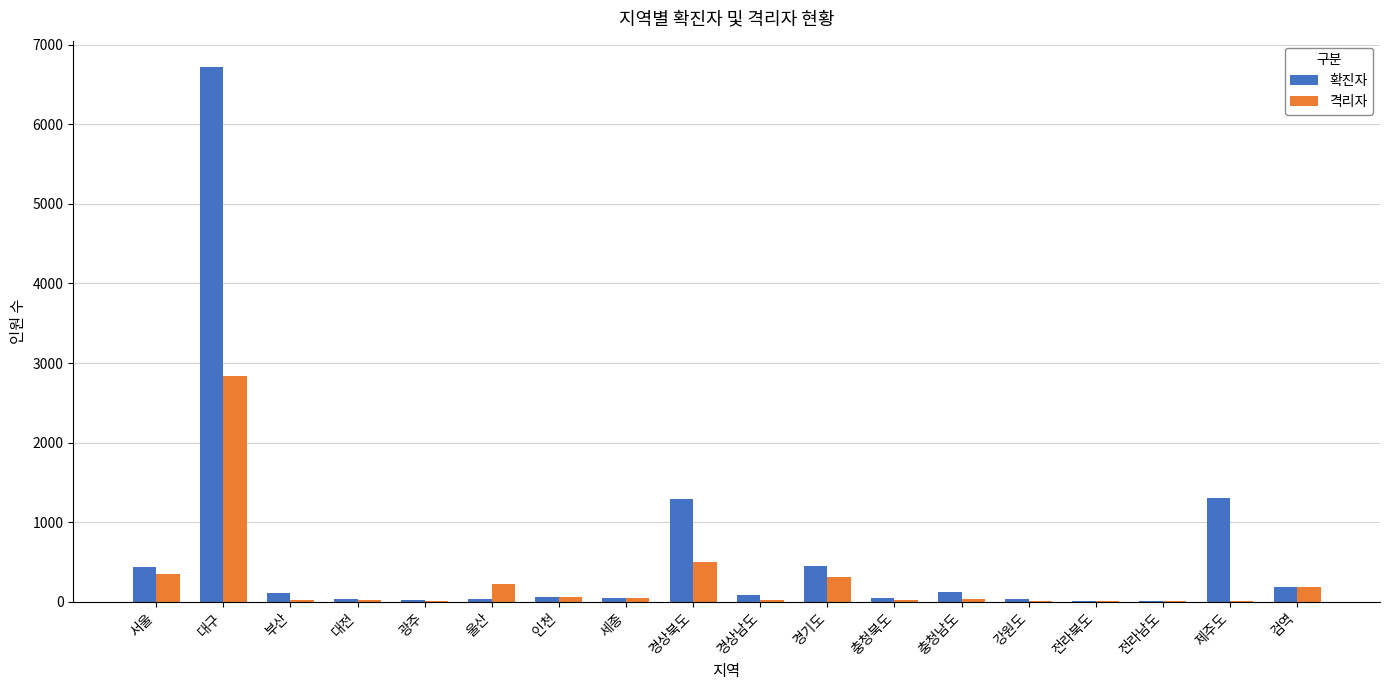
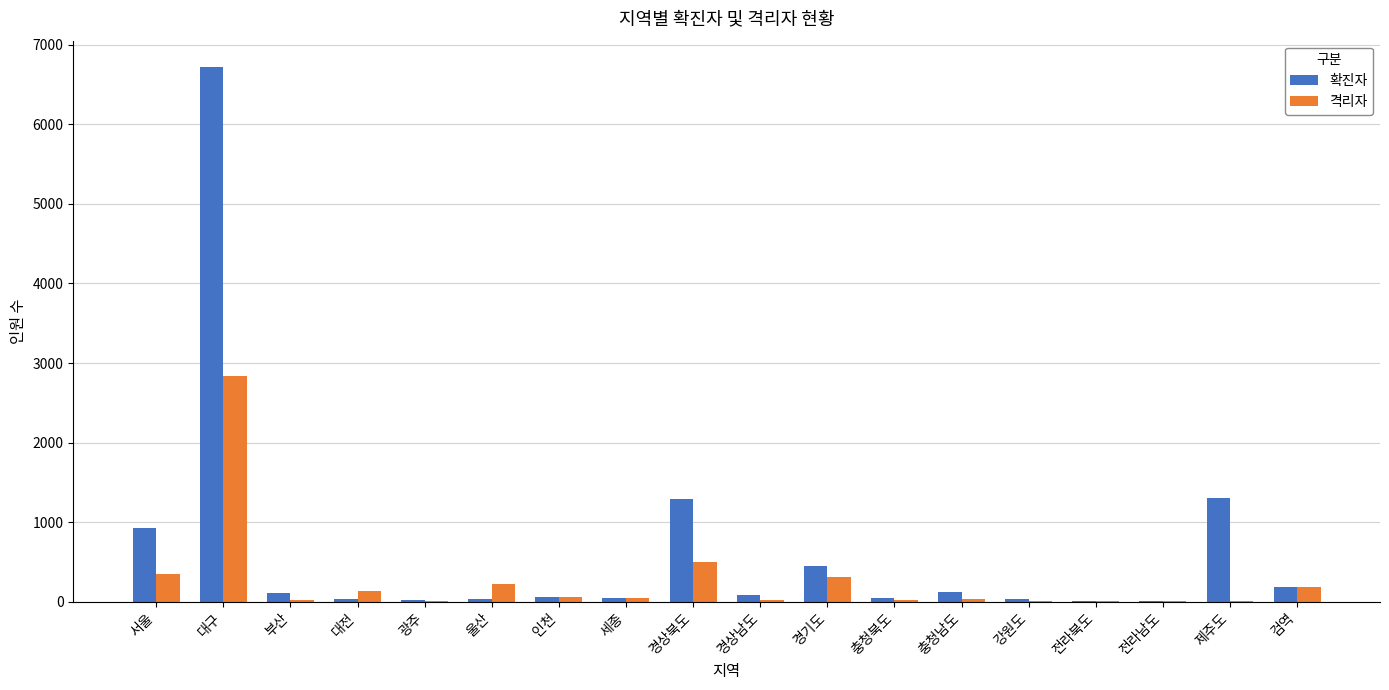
확진자, 서울: 400 -> 900
격리자, 대전: 0 -> 100
